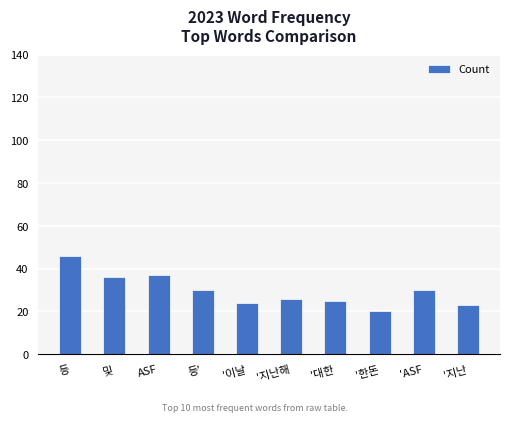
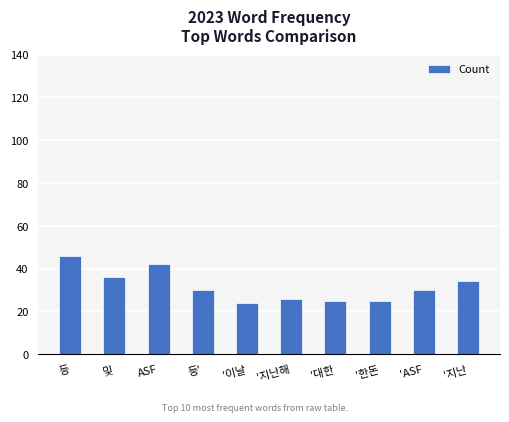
ASF: 37 -> 42
'한돈: 20 -> 25
'지난: 23 -> 34
